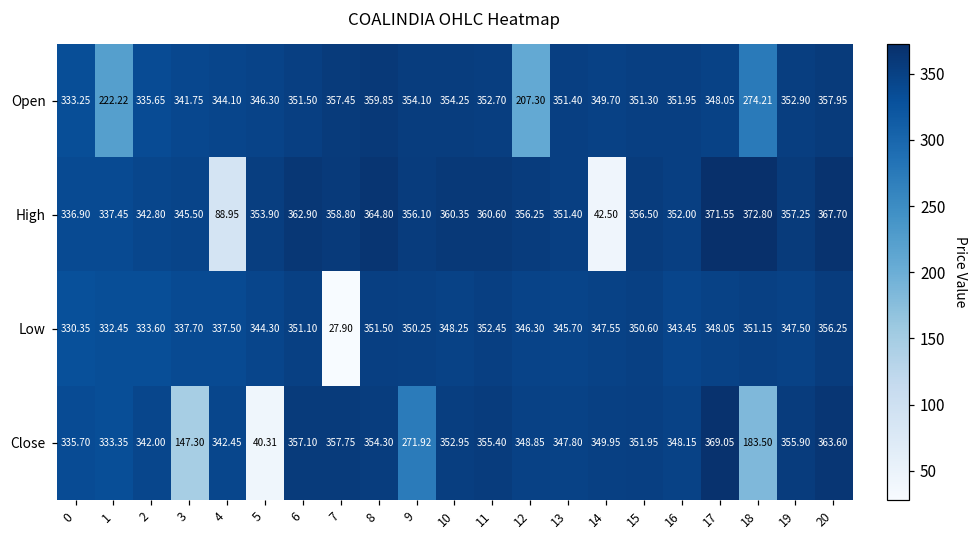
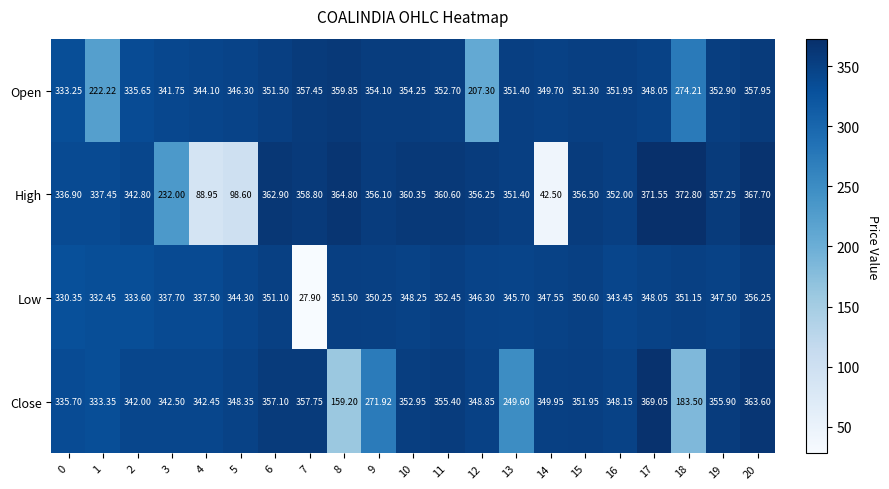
High, 3: 345.50 -> 232.00
High, 5: 353.90 -> 98.60
Close, 3: 147.30 -> 342.50
Close, 5: 40.31 -> 348.35
Close, 8: 354.30 -> 159.20
Close, 13: 347.80 -> 249.60
